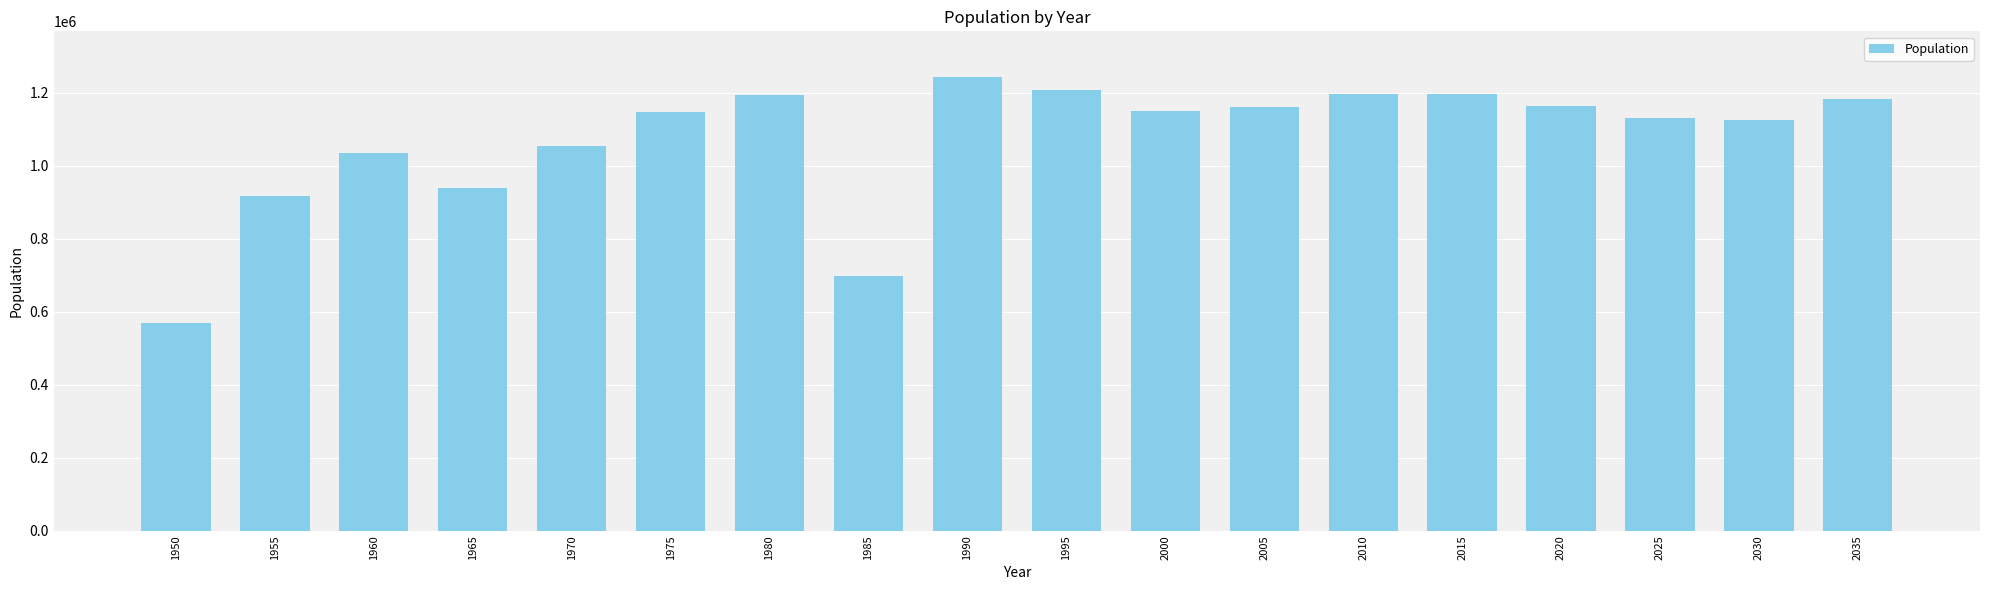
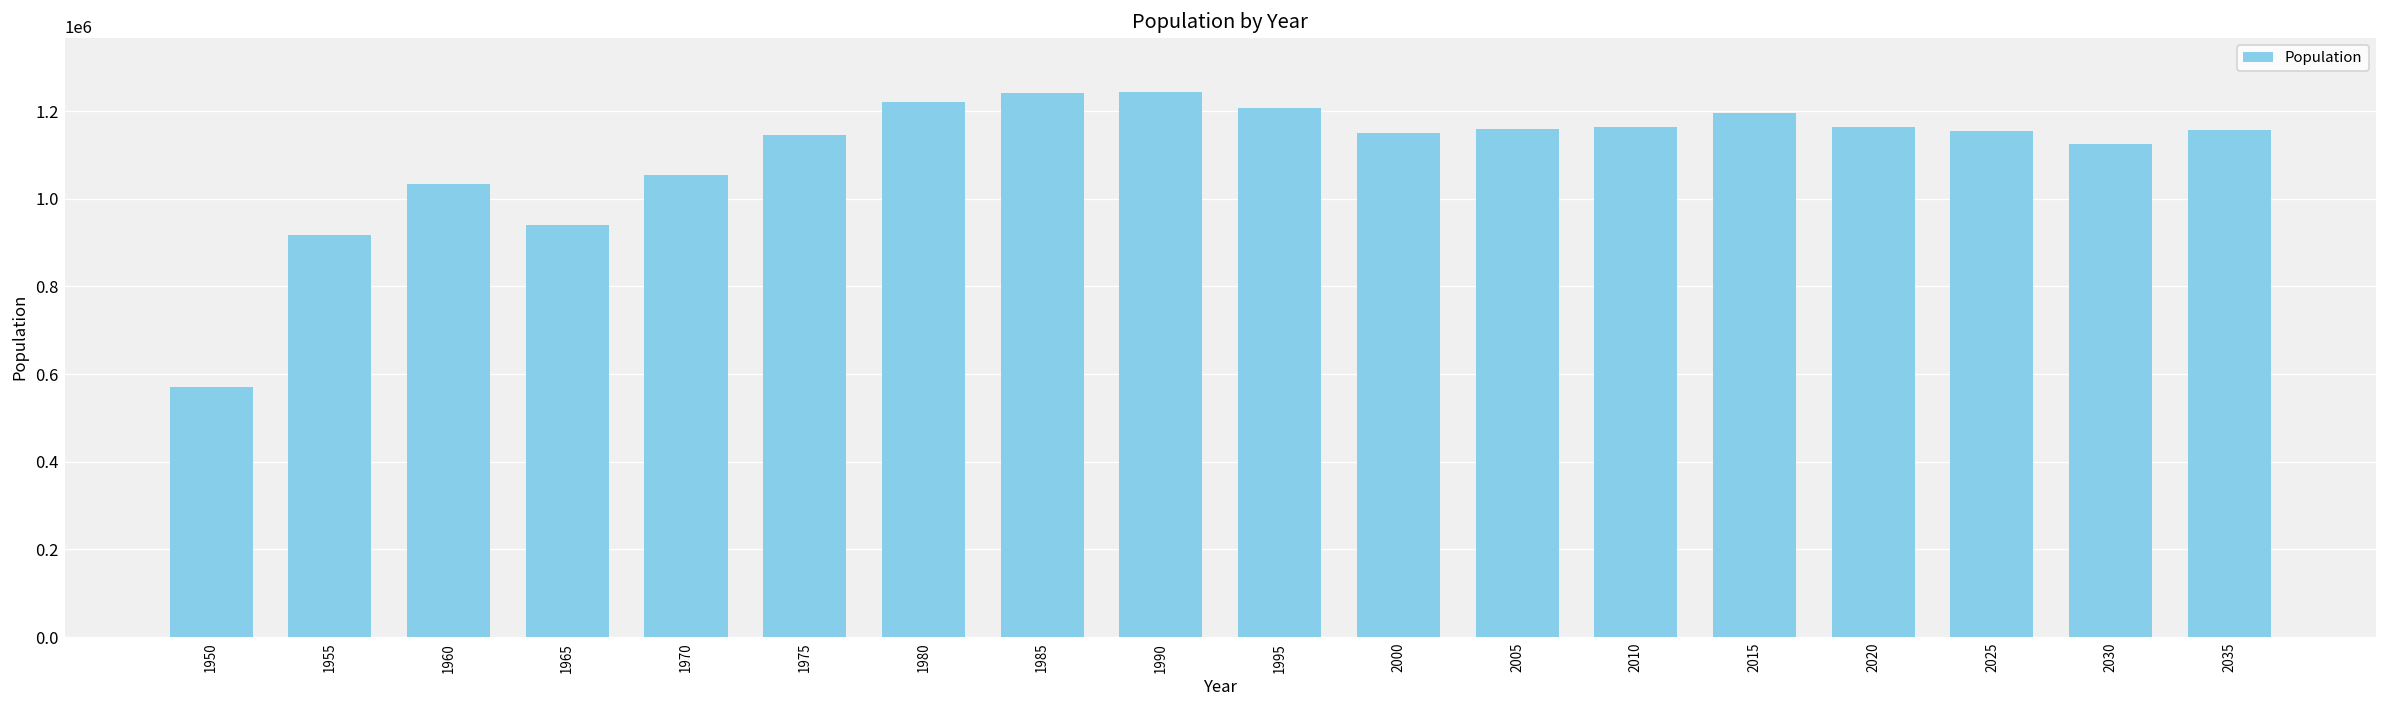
1980: 1190000 -> 1220000
1985: 700000 -> 1240000
2010: 1200000 -> 1160000
2025: 1130000 -> 1150000
2035: 1180000 -> 1160000
